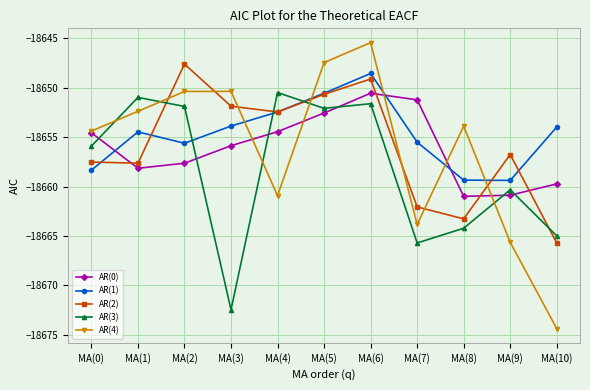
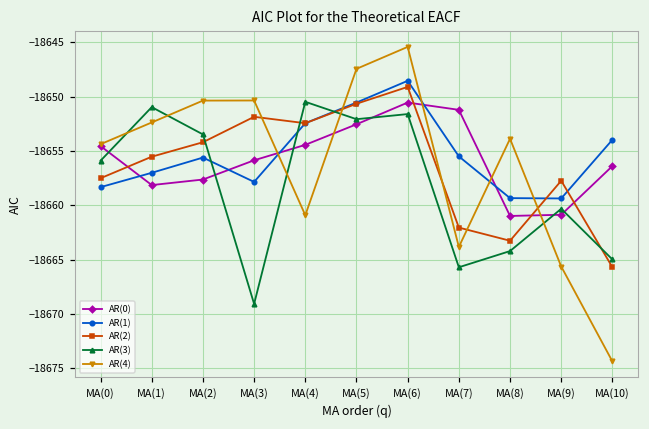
AR(1), MA(1): -18654 -> -18657
AR(2), MA(1): -18658 -> -18656
AR(2), MA(2): -18648 -> -18654
AR(3), MA(2): -18652 -> -18653
AR(1), MA(3): -18654 -> -18658
AR(3), MA(3): -18672 -> -18669
AR(2), MA(9): -18657 -> -18658
AR(0), MA(10): -18660 -> -18656
